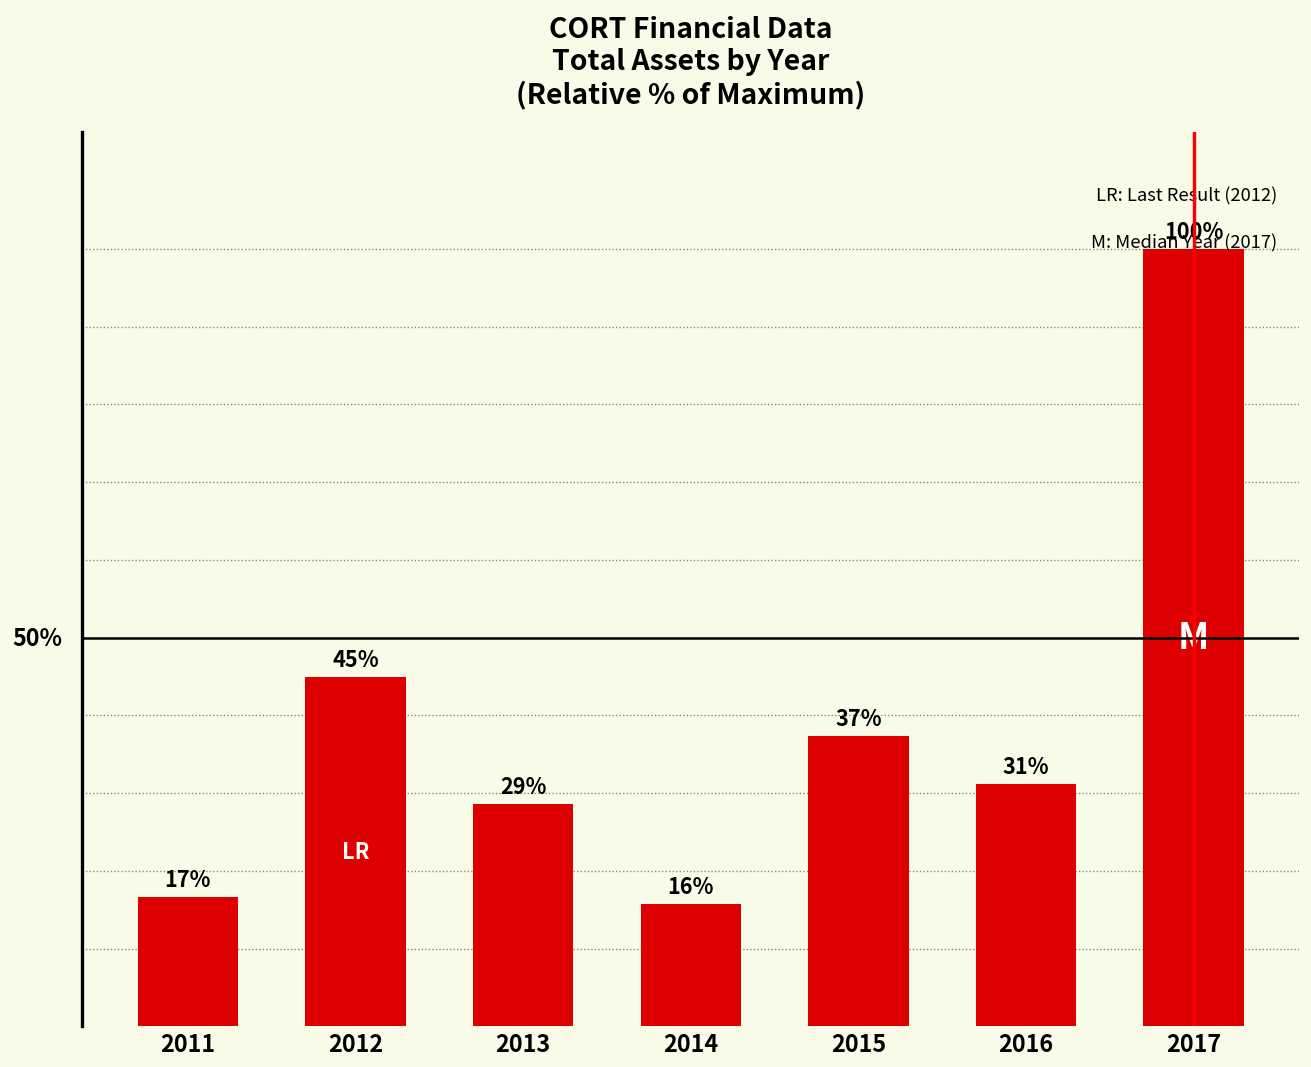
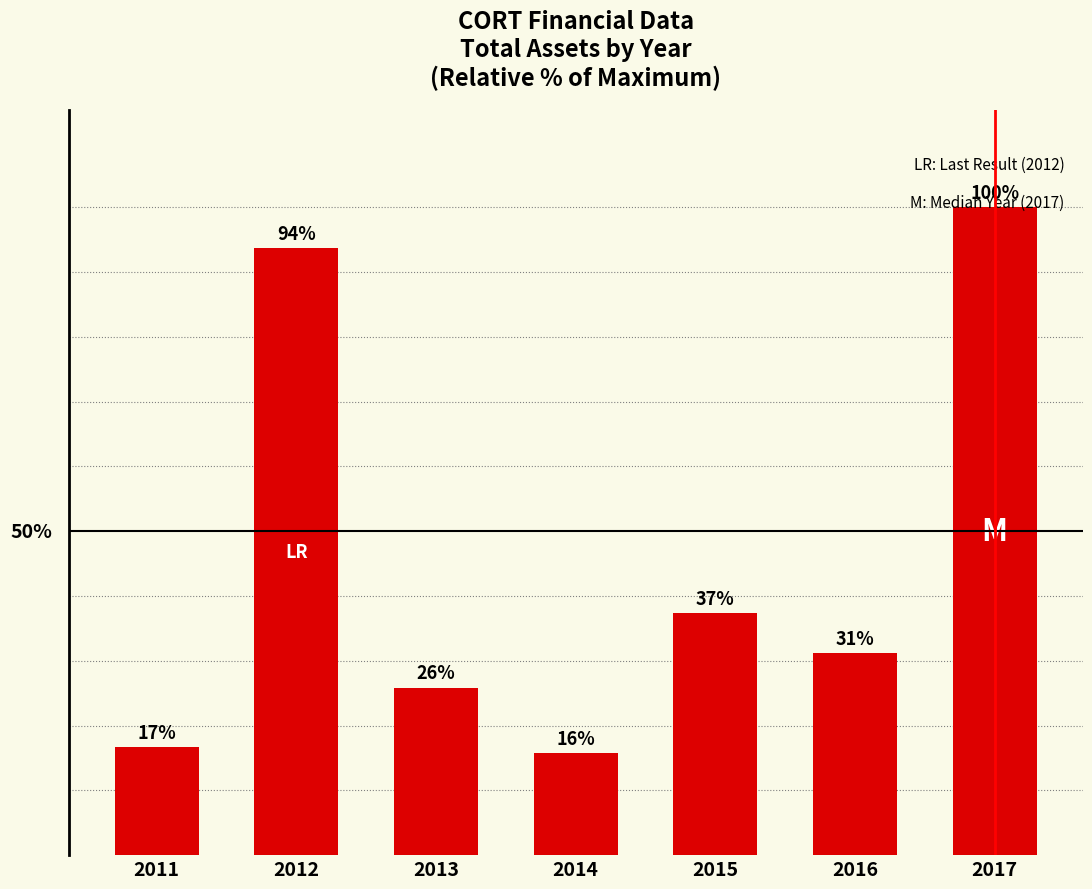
2012: 45% -> 94%
2013: 29% -> 26%
